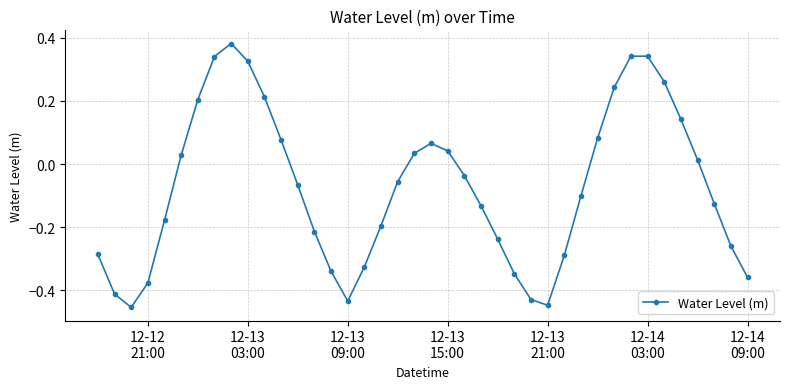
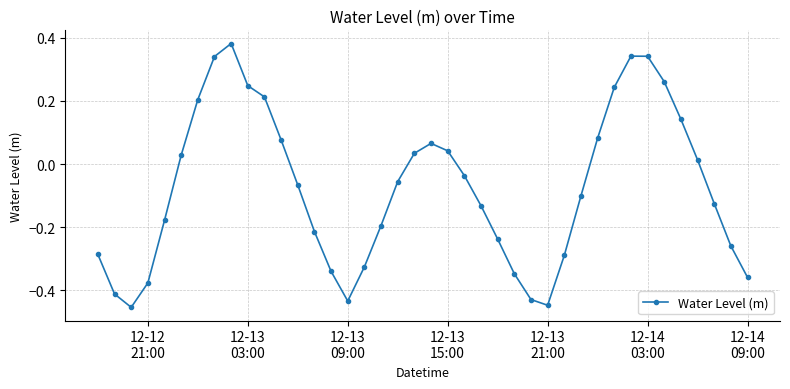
12-13 03:00: 0.33 -> 0.25
